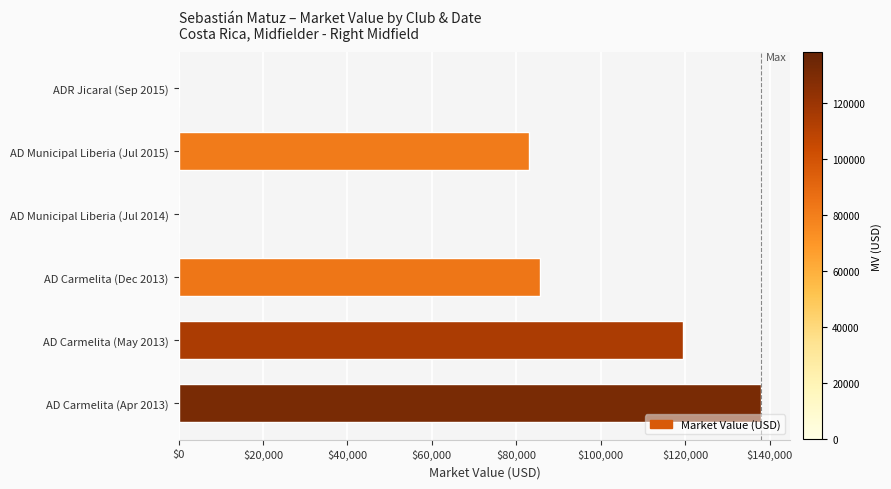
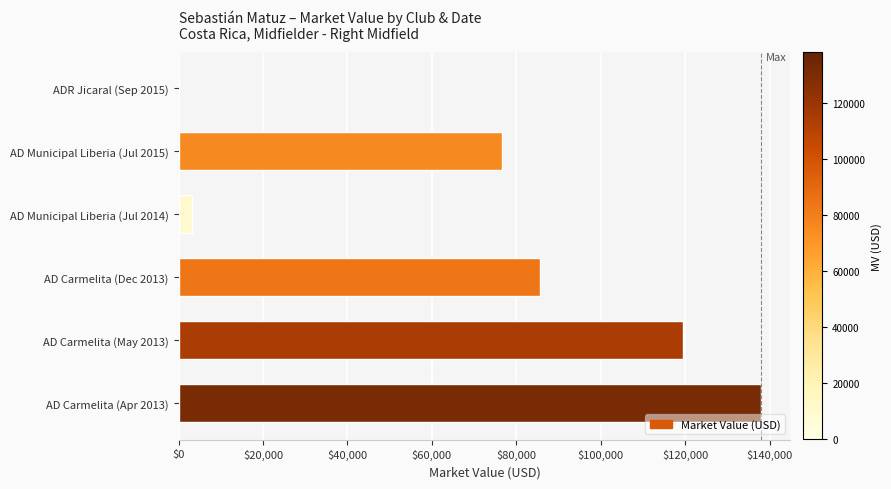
AD Municipal Liberia (Jul 2015): $83,000 -> $77,000
AD Municipal Liberia (Jul 2014): $0 -> $3,000
